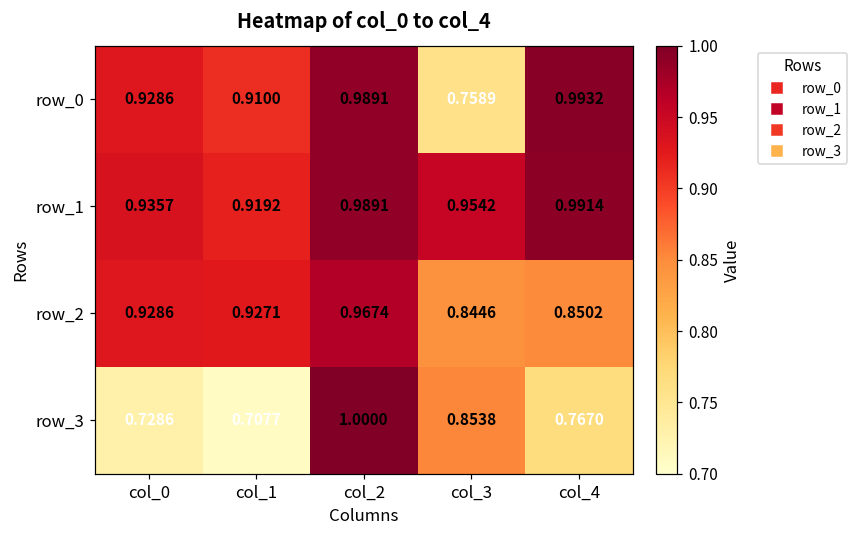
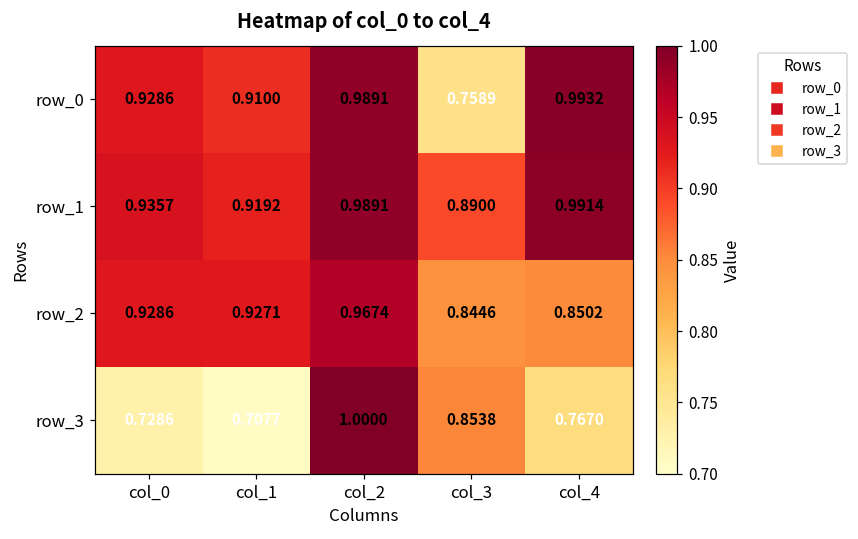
row_1, col_3: 0.9542 -> 0.8900
